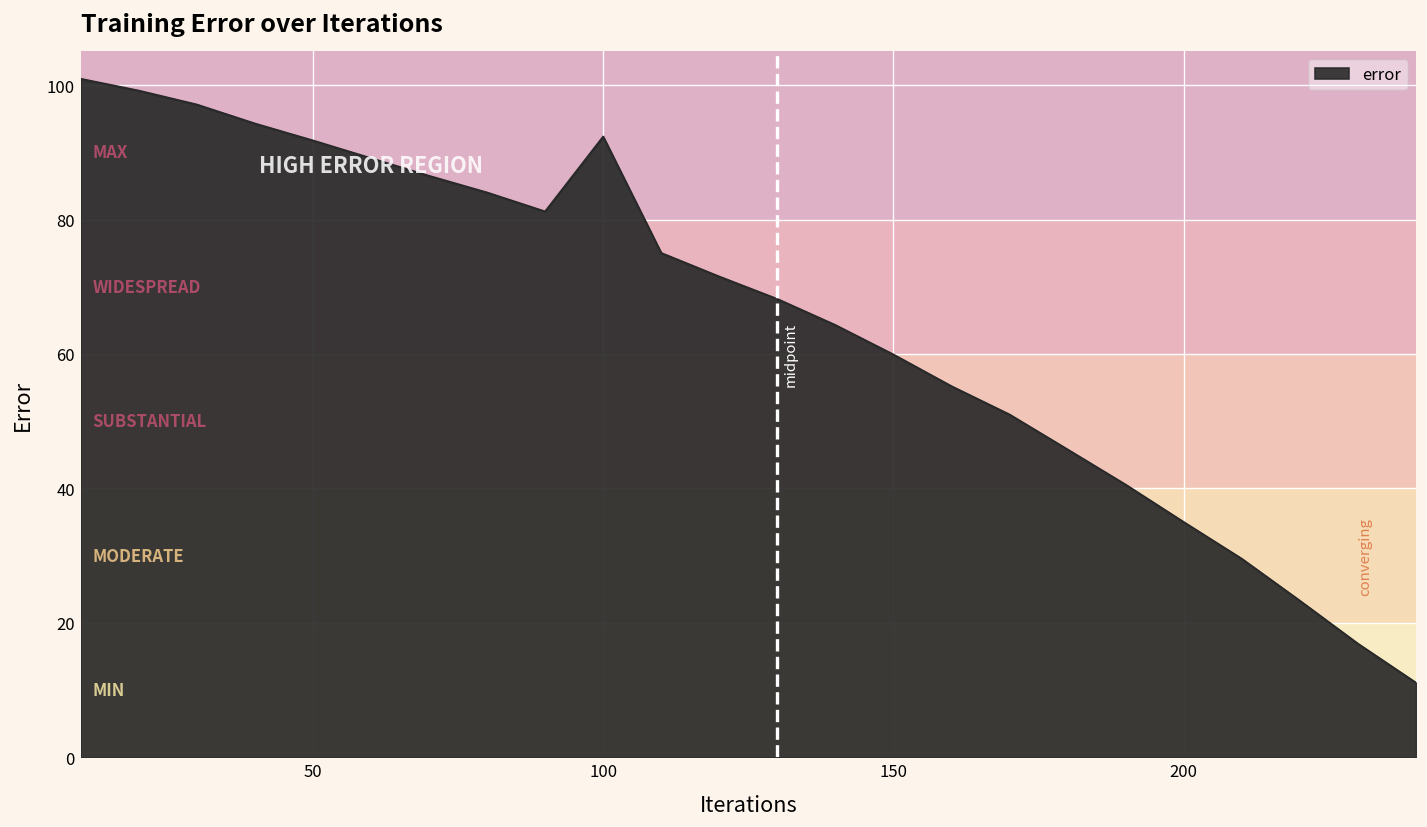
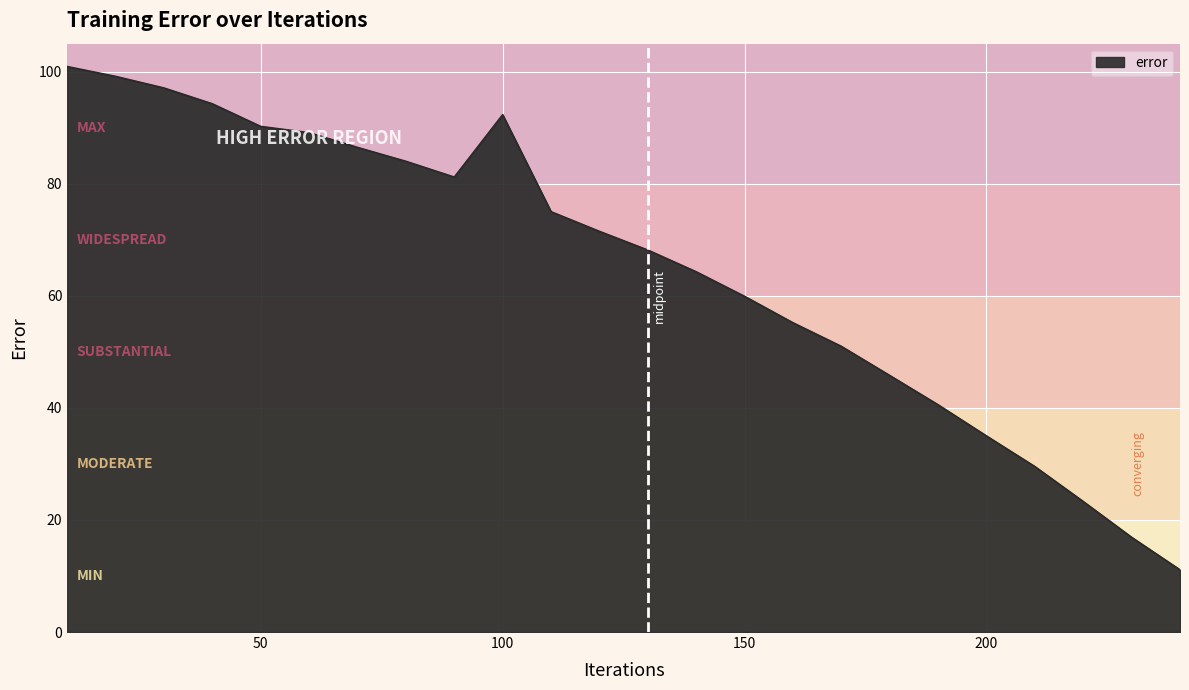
50: 92 -> 90
